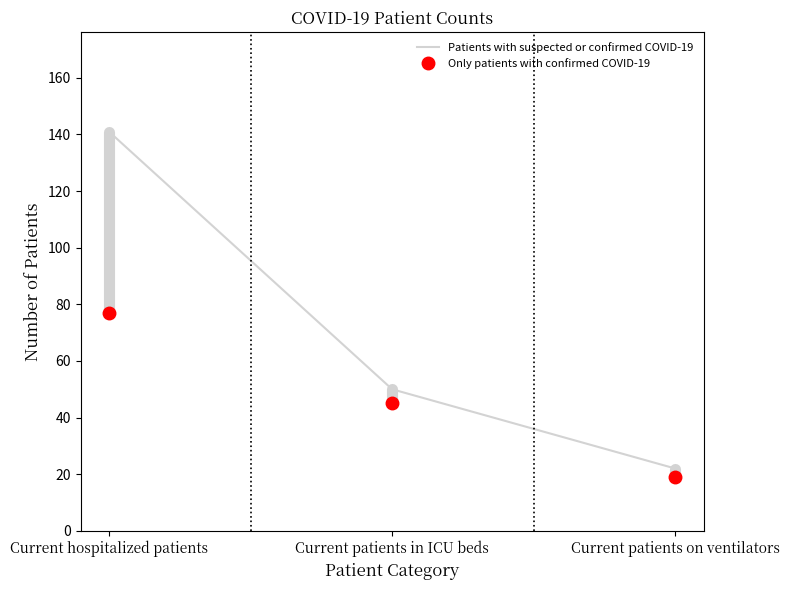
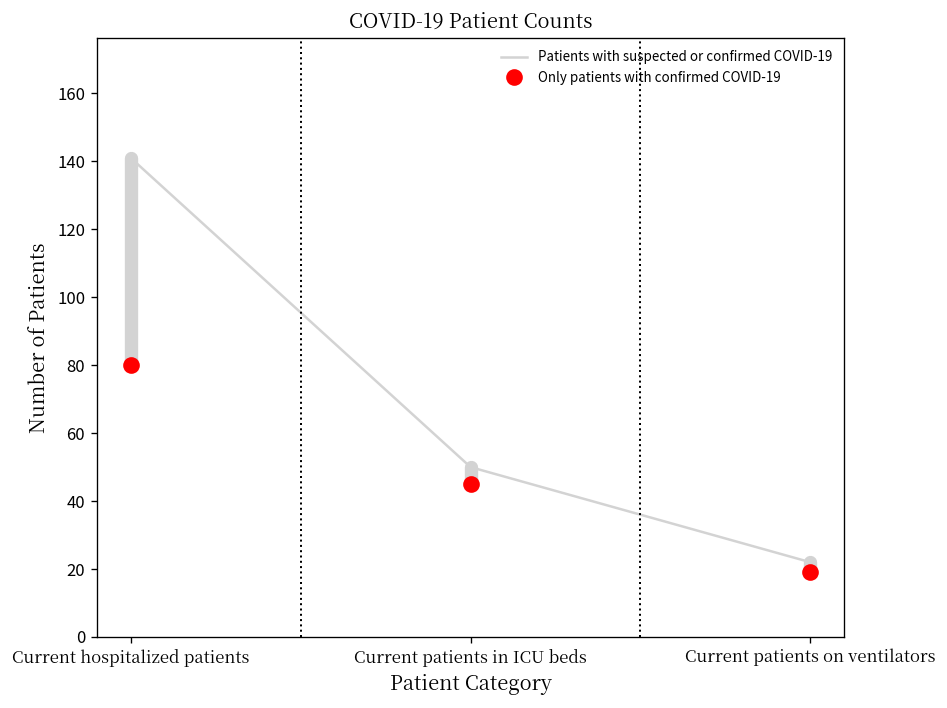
Only patients with confirmed COVID-19, Current hospitalized patients: 77 -> 80
